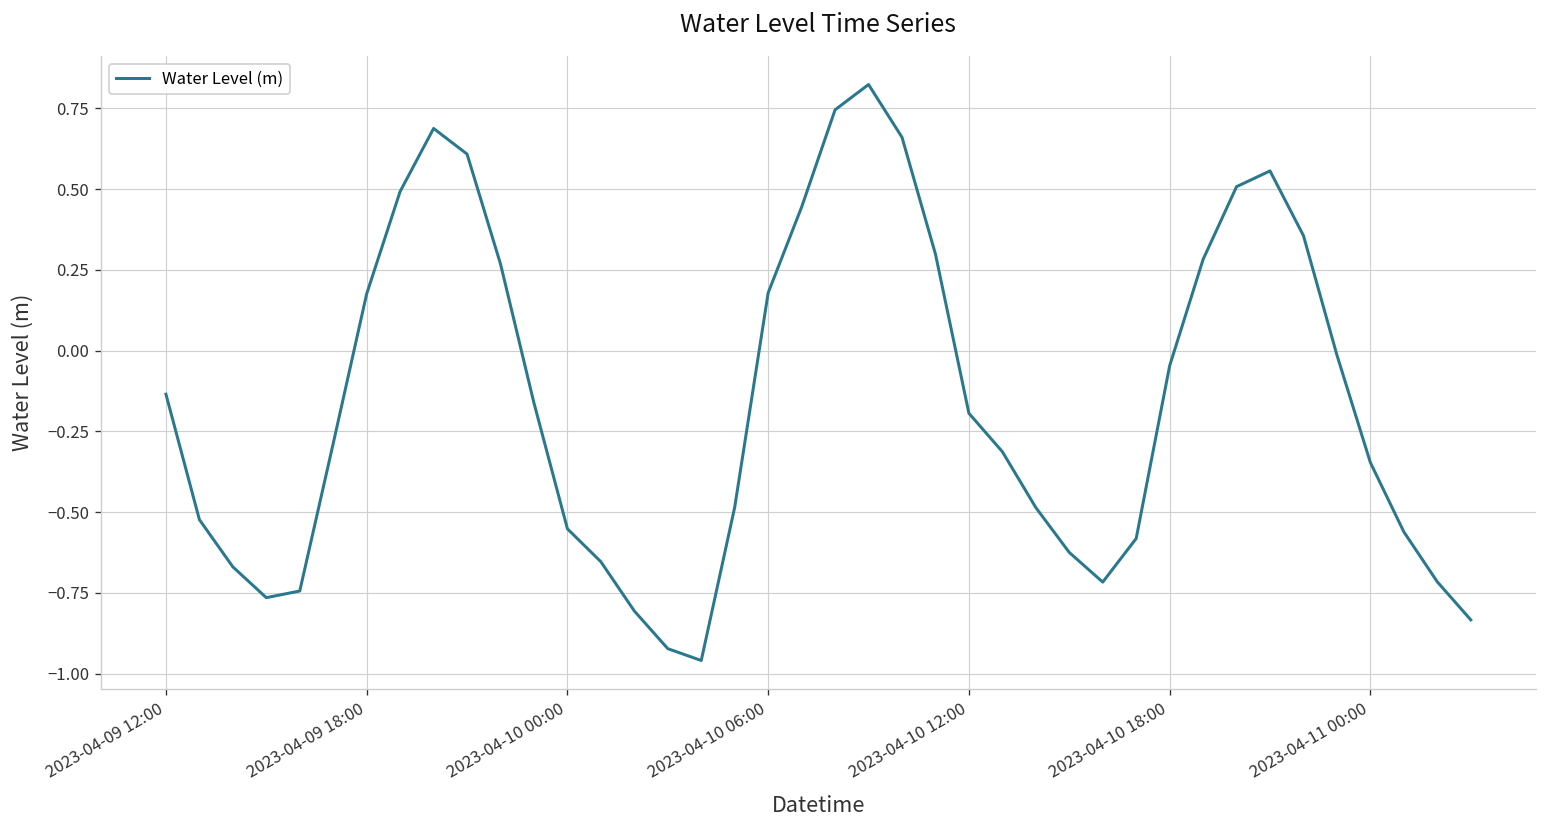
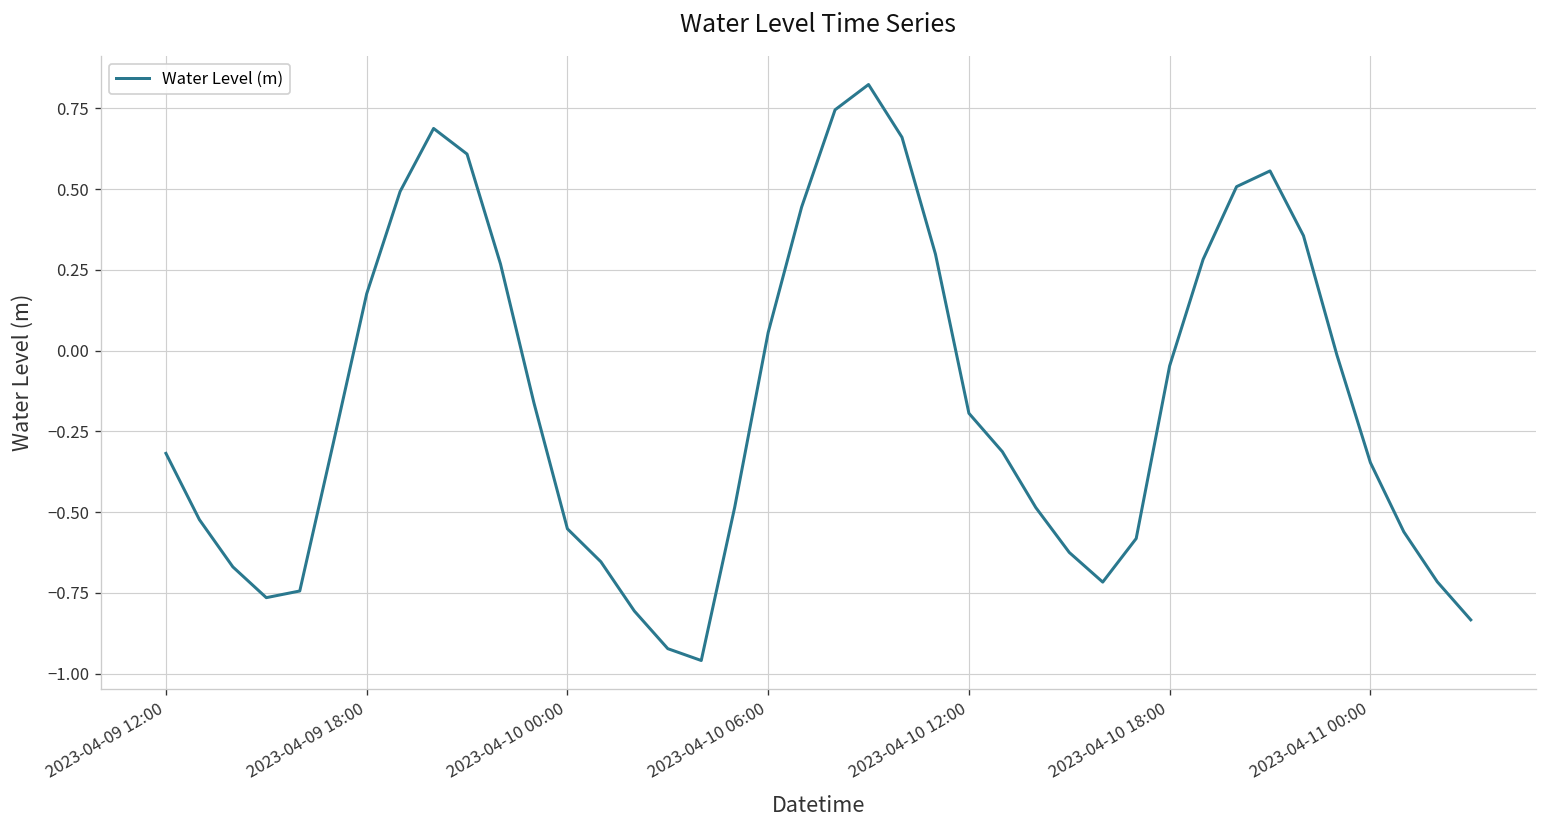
2023-04-09 12:00: -0.14 -> -0.32
2023-04-10 06:00: 0.18 -> 0.06
